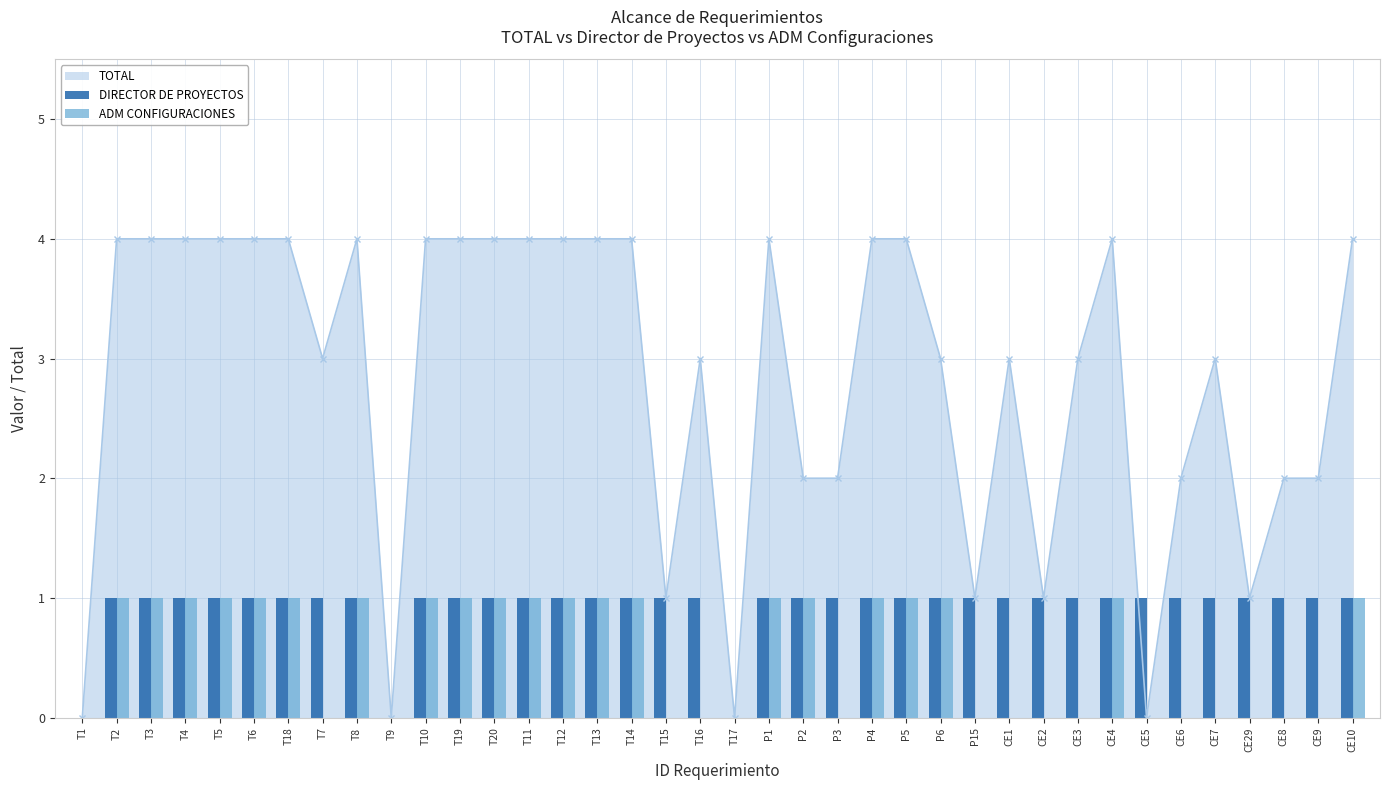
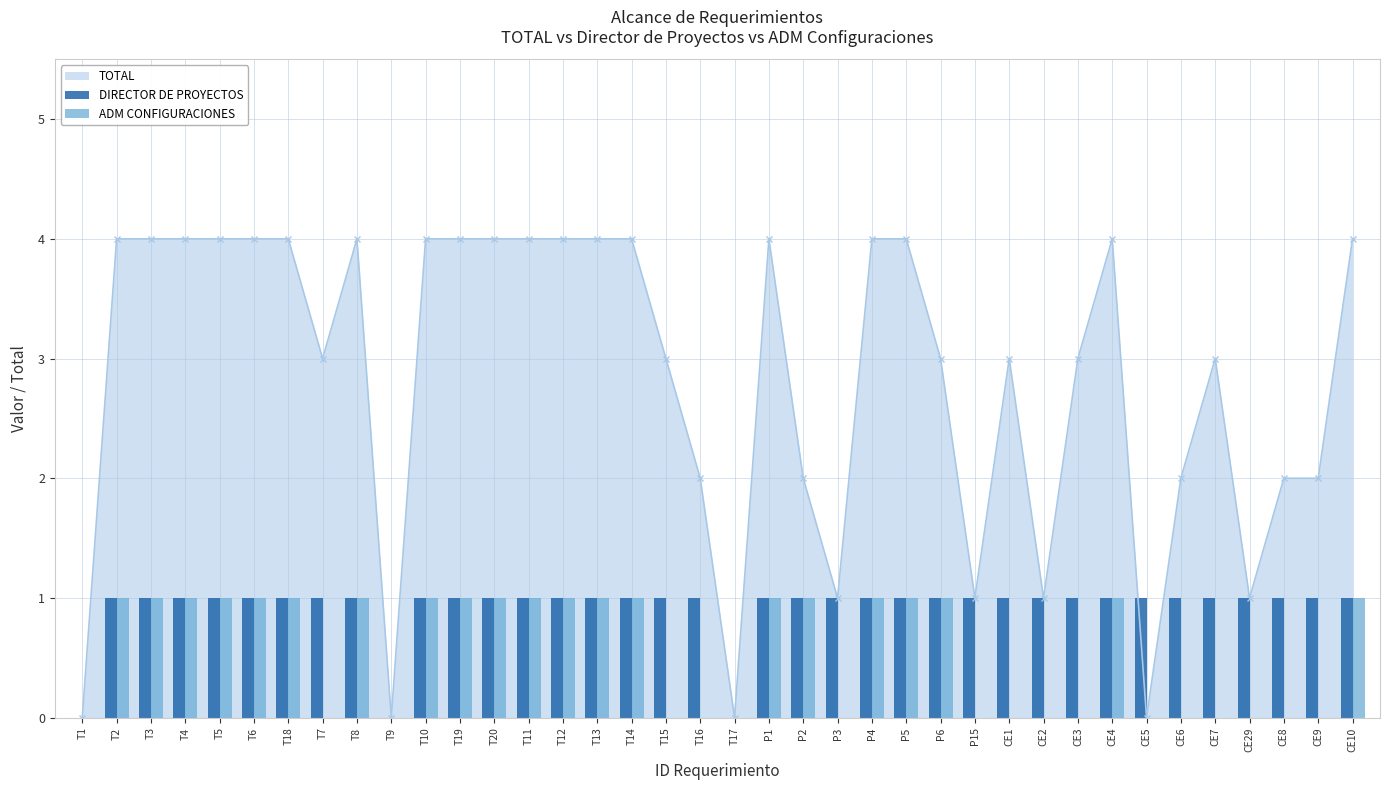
TOTAL, T15: 1 -> 3
TOTAL, T16: 3 -> 2
TOTAL, P3: 2 -> 1
